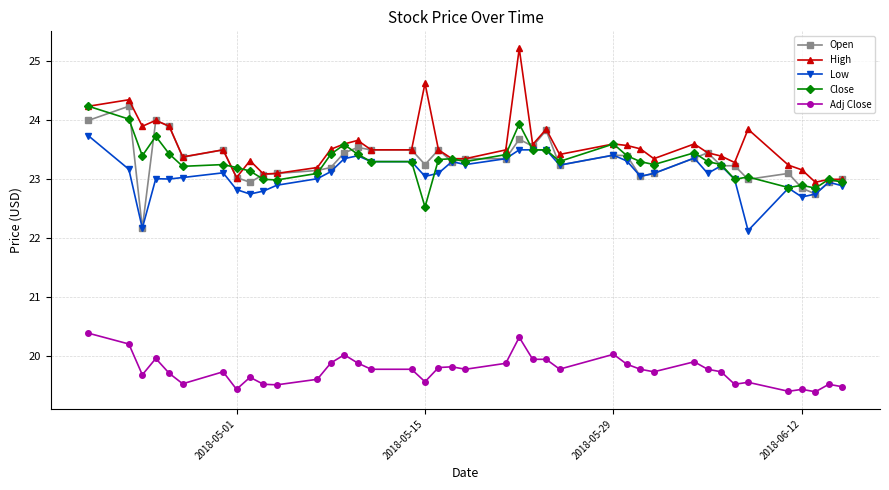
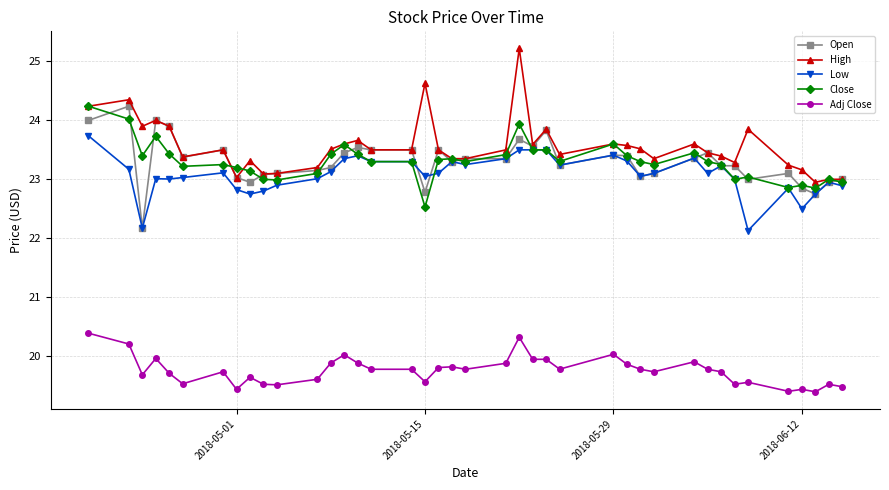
Open, 2018-05-15: 23.3 -> 22.8
Low, 2018-06-12: 22.7 -> 22.5
